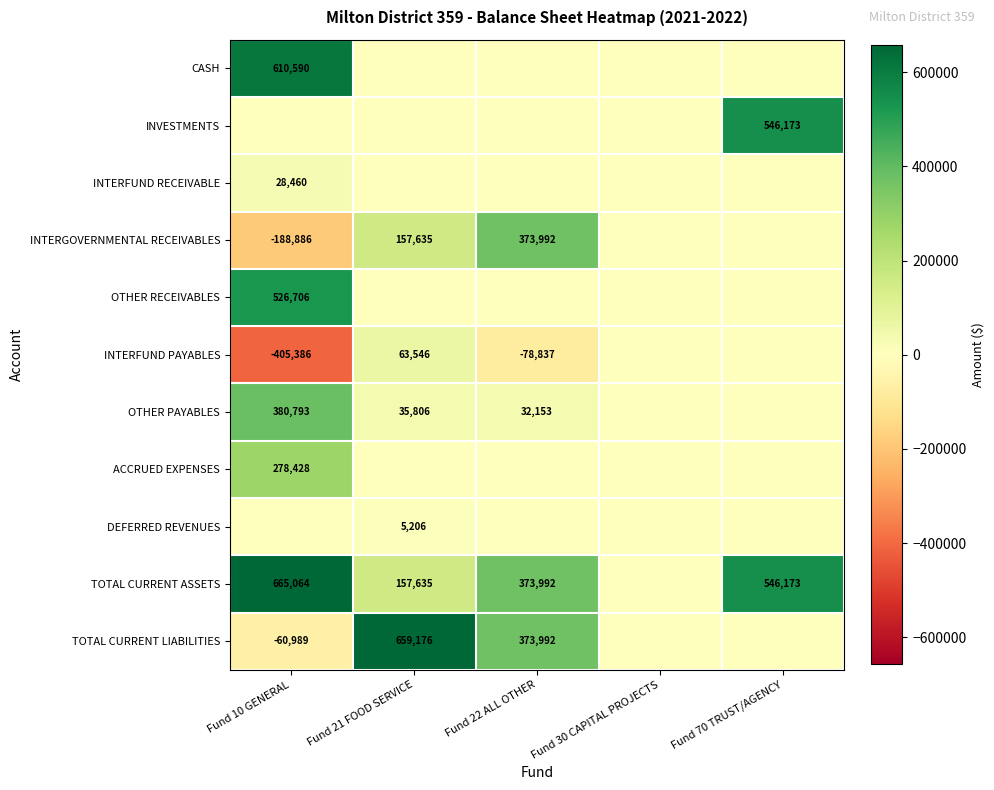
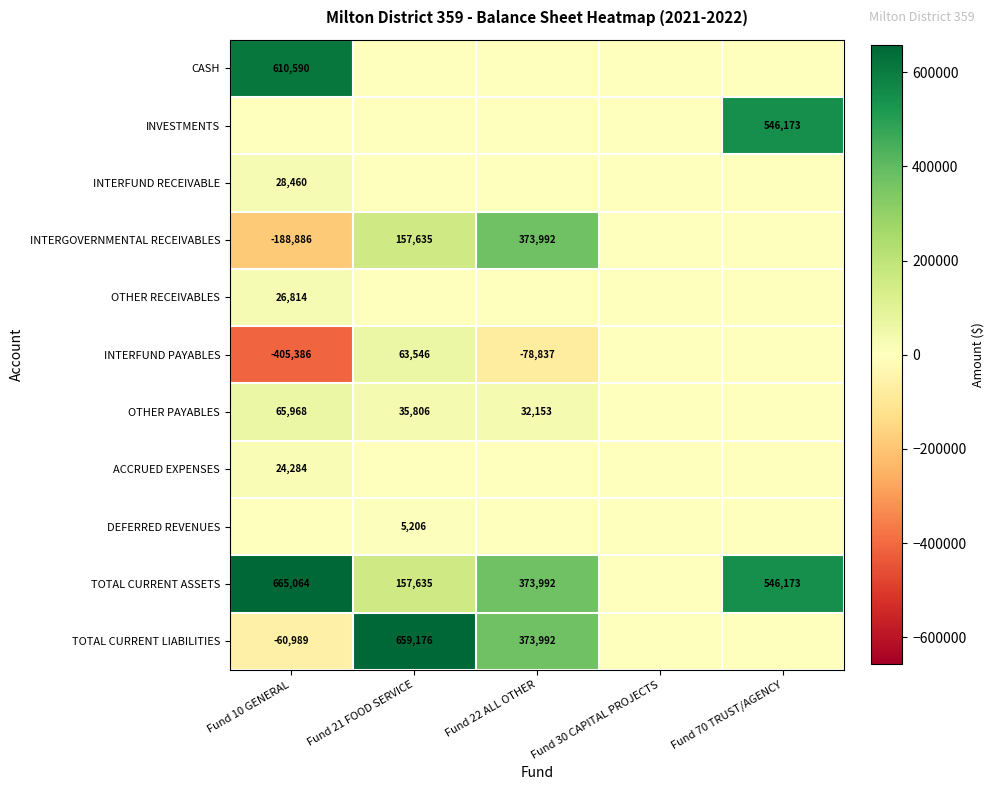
OTHER RECEIVABLES, Fund 10 GENERAL: 526,706 -> 26,814
OTHER PAYABLES, Fund 10 GENERAL: 380,793 -> 65,968
ACCRUED EXPENSES, Fund 10 GENERAL: 278,428 -> 24,284
